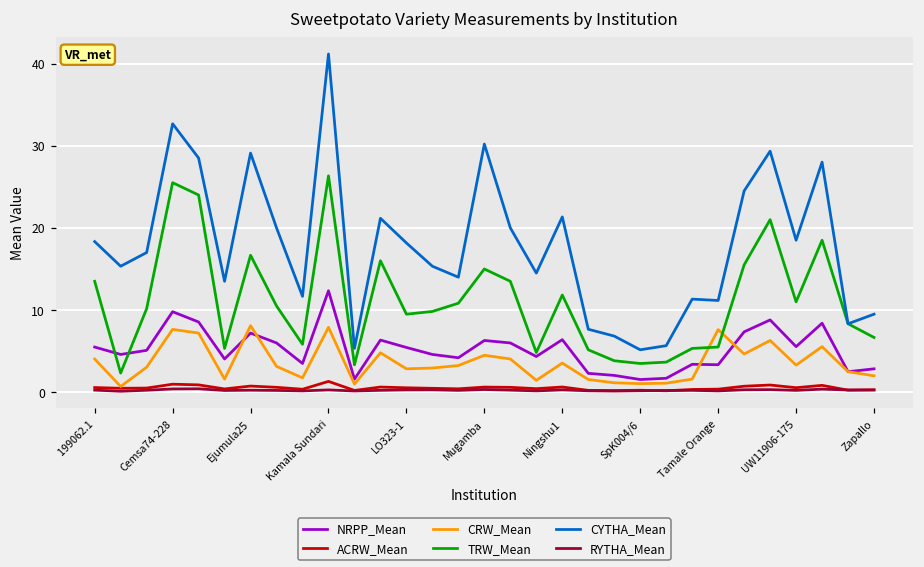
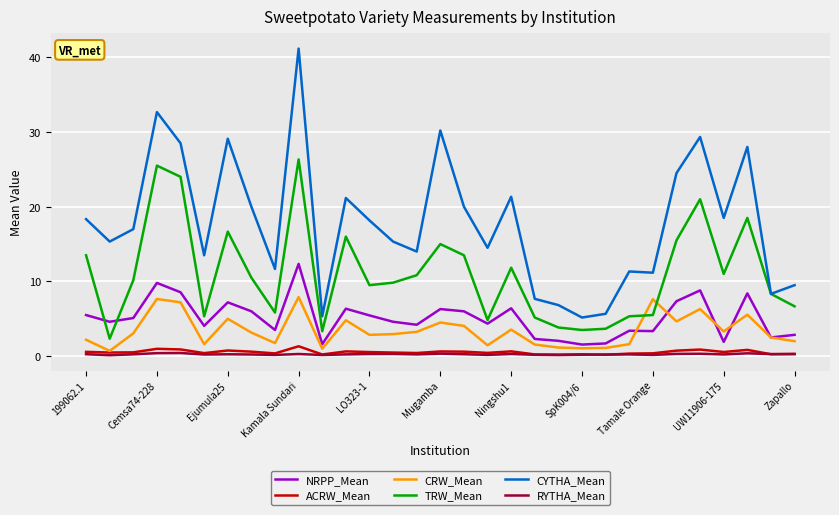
CRW_Mean, 199062.1: 4 -> 2
CRW_Mean, Ejumula25: 8 -> 5
NRPP_Mean, UW11906-175: 6 -> 2
